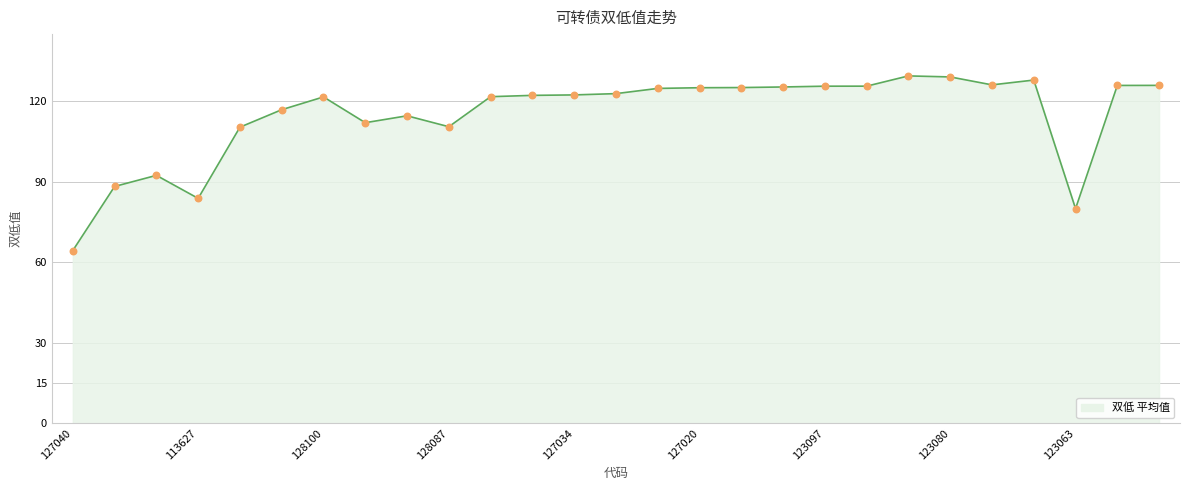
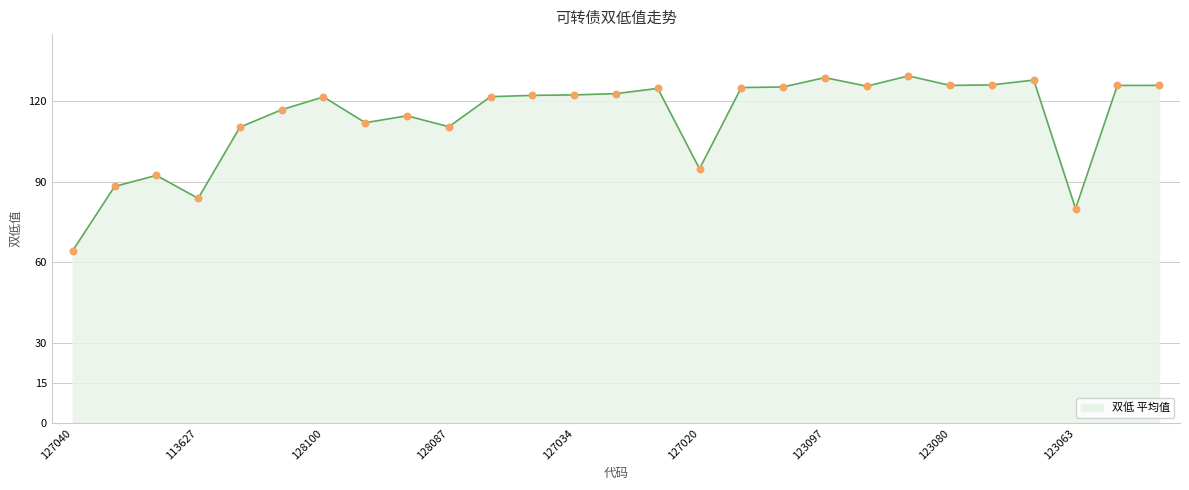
127020: 125 -> 95
123097: 126 -> 129
123080: 129 -> 126
